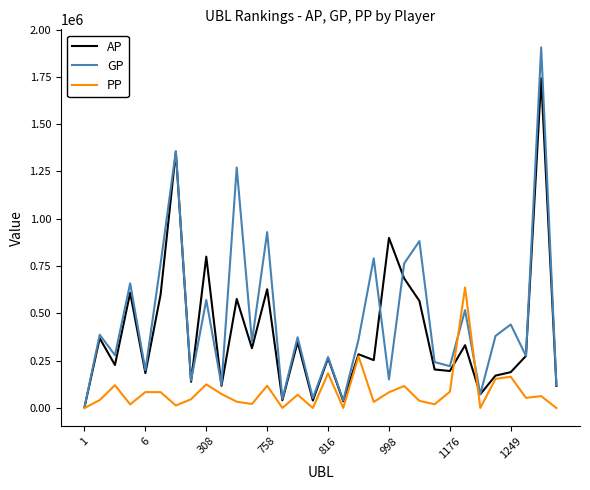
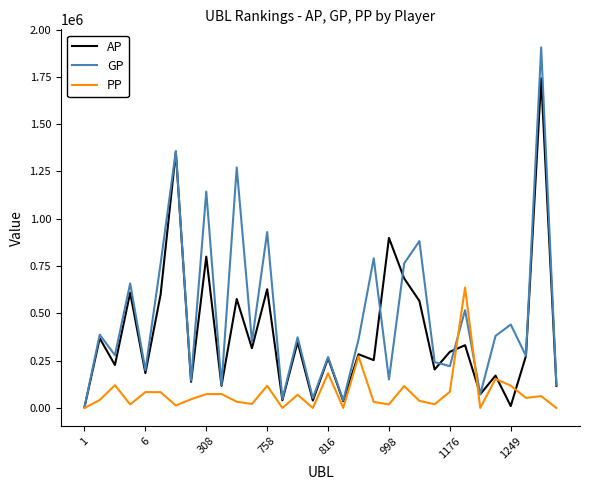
GP, 308: 570000 -> 1140000
PP, 308: 130000 -> 70000
PP, 998: 80000 -> 20000
AP, 1176: 200000 -> 300000
AP, 1249: 190000 -> 10000
PP, 1249: 170000 -> 120000
